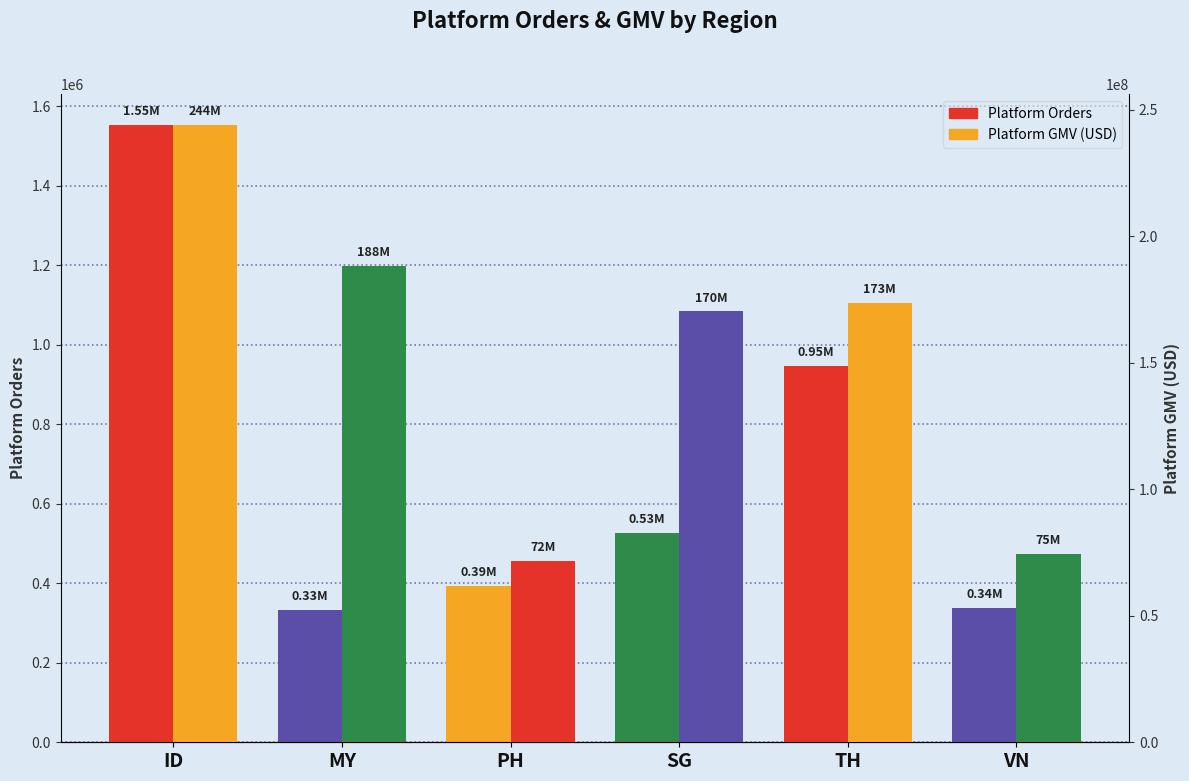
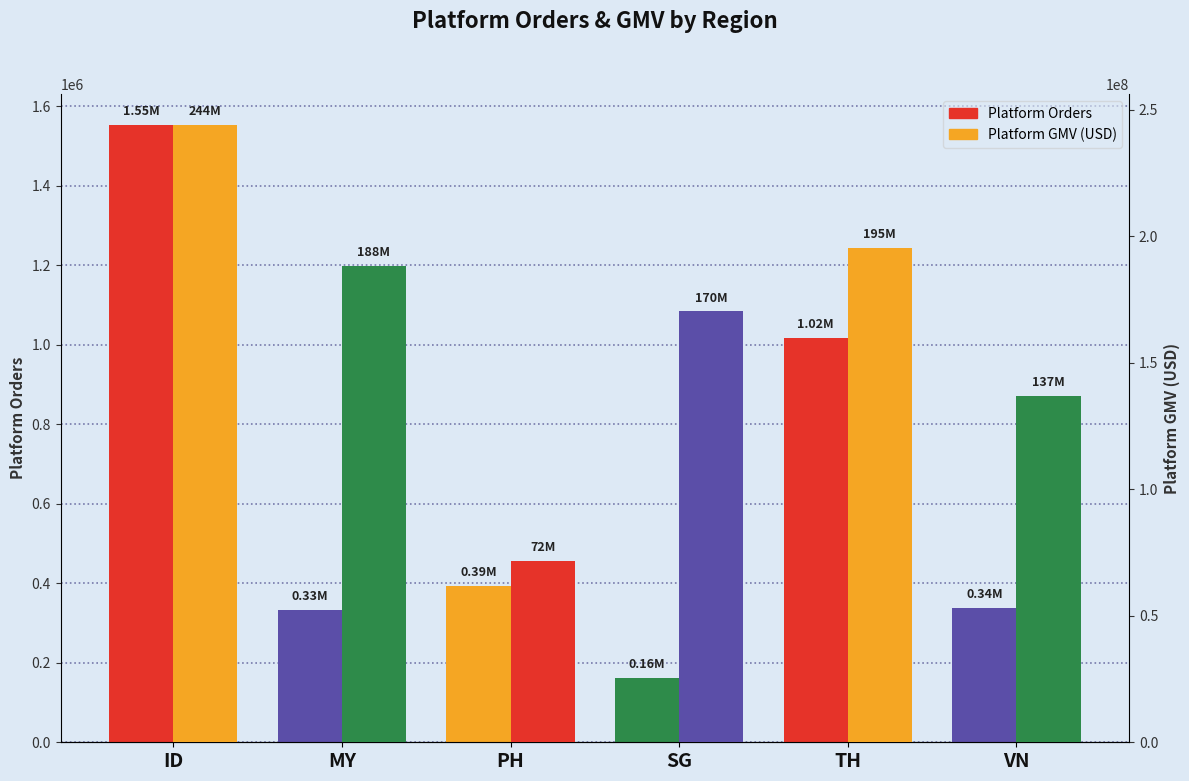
Platform Orders, SG: 0.53M -> 0.16M
Platform Orders, TH: 0.95M -> 1.02M
Platform GMV (USD), TH: 173M -> 195M
Platform GMV (USD), VN: 75M -> 137M
